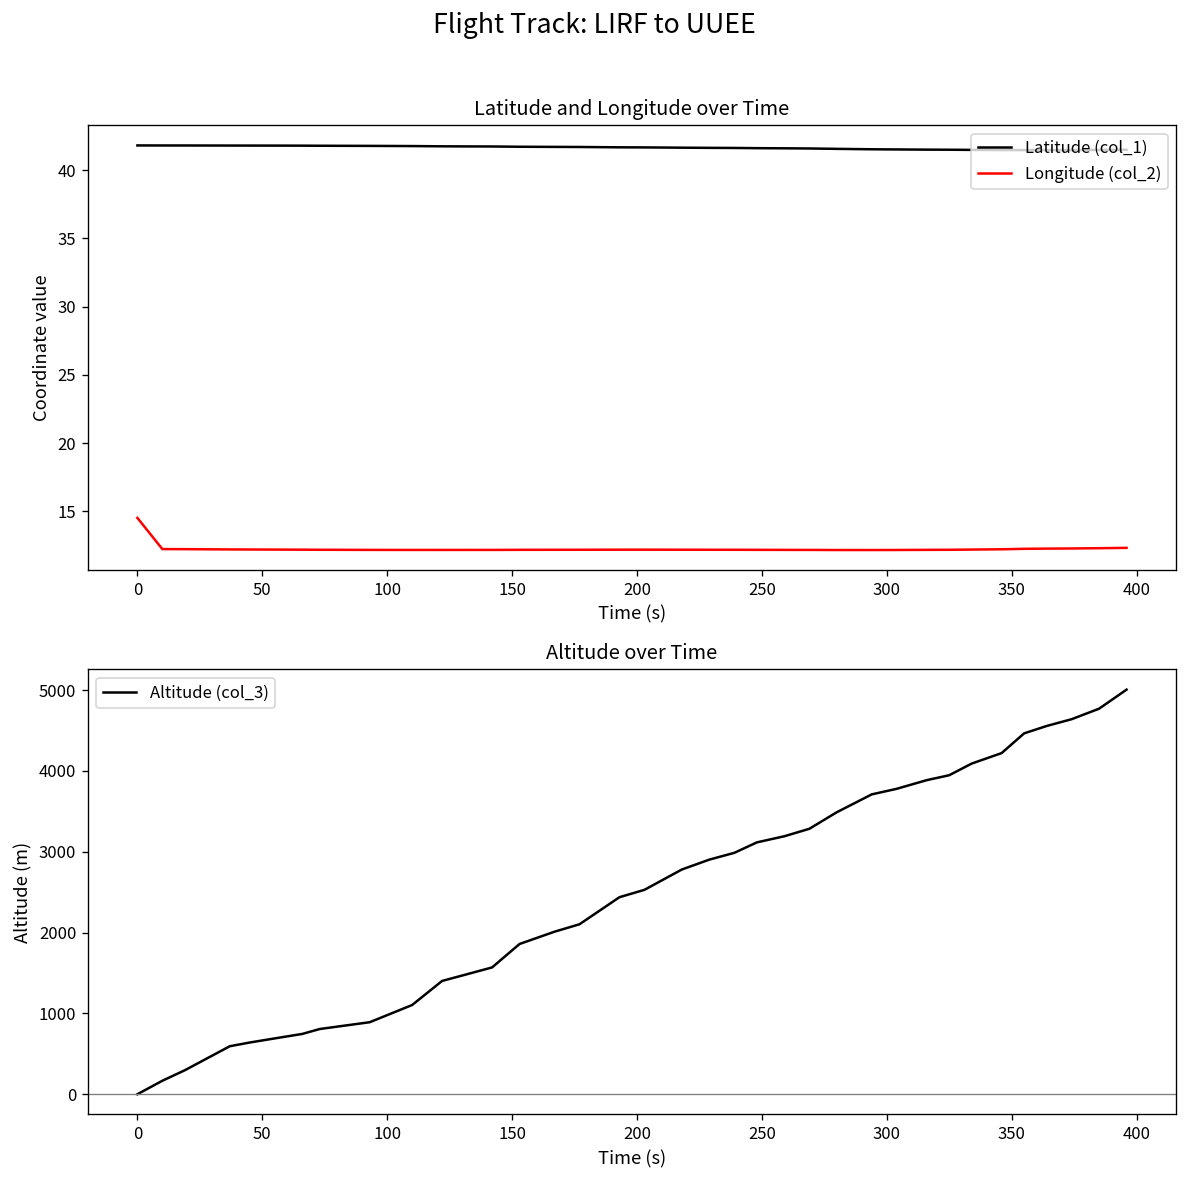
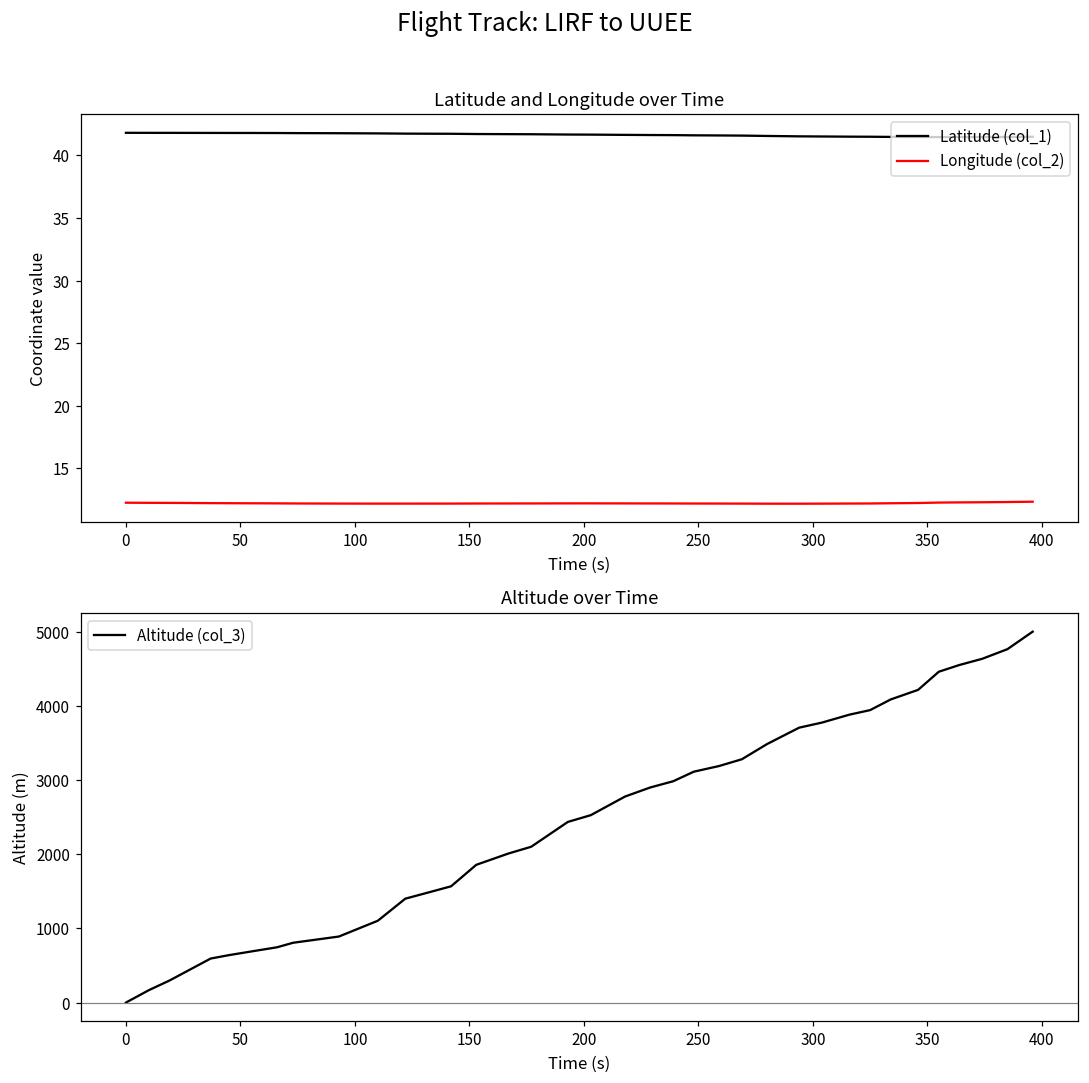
Latitude and Longitude over Time, Longitude (col_2), 0: 14.5 -> 12.3
